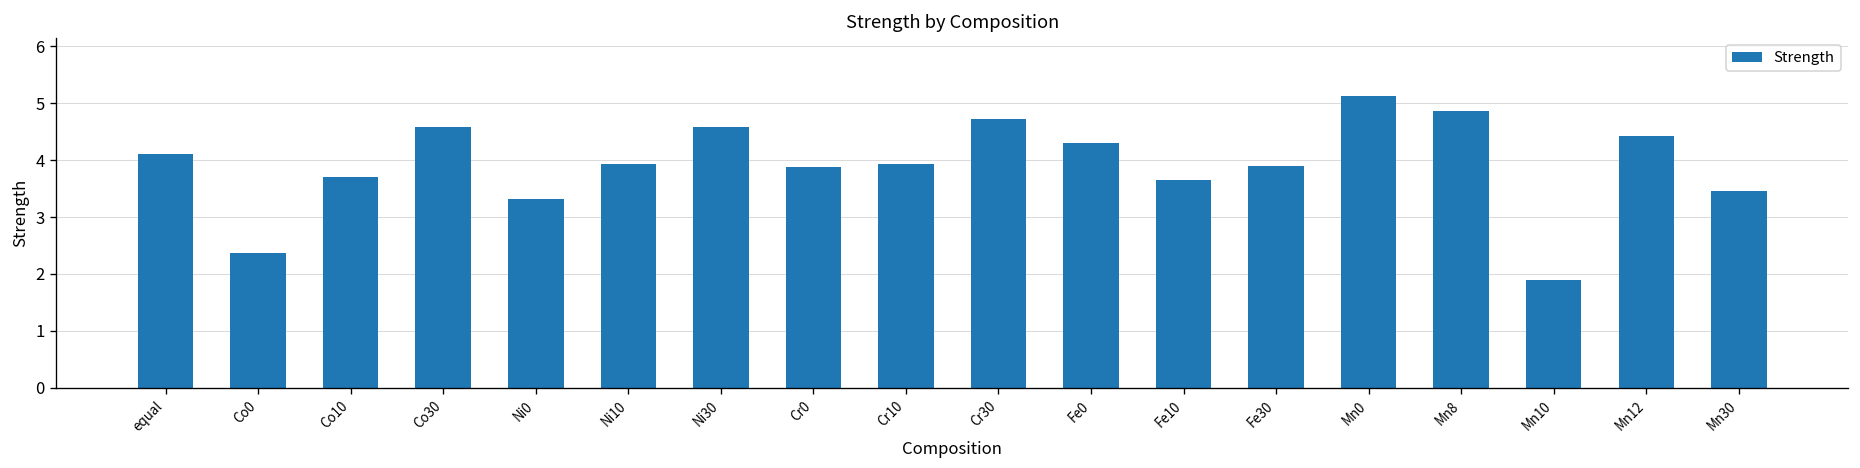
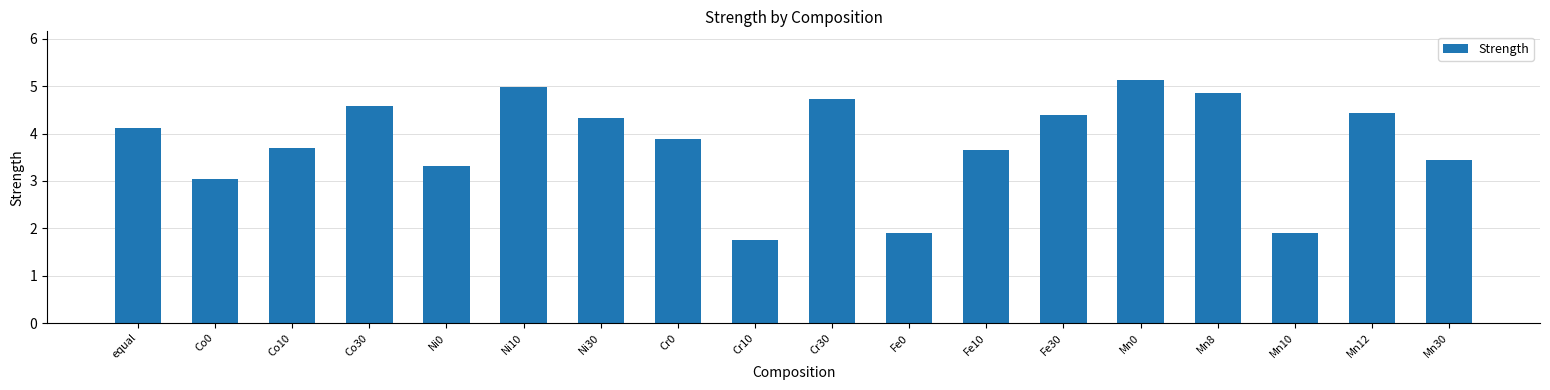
Co0: 2.4 -> 3.0
Ni10: 3.9 -> 5.0
Ni30: 4.6 -> 4.3
Cr10: 3.9 -> 1.8
Fe0: 4.3 -> 1.9
Fe30: 3.9 -> 4.4
